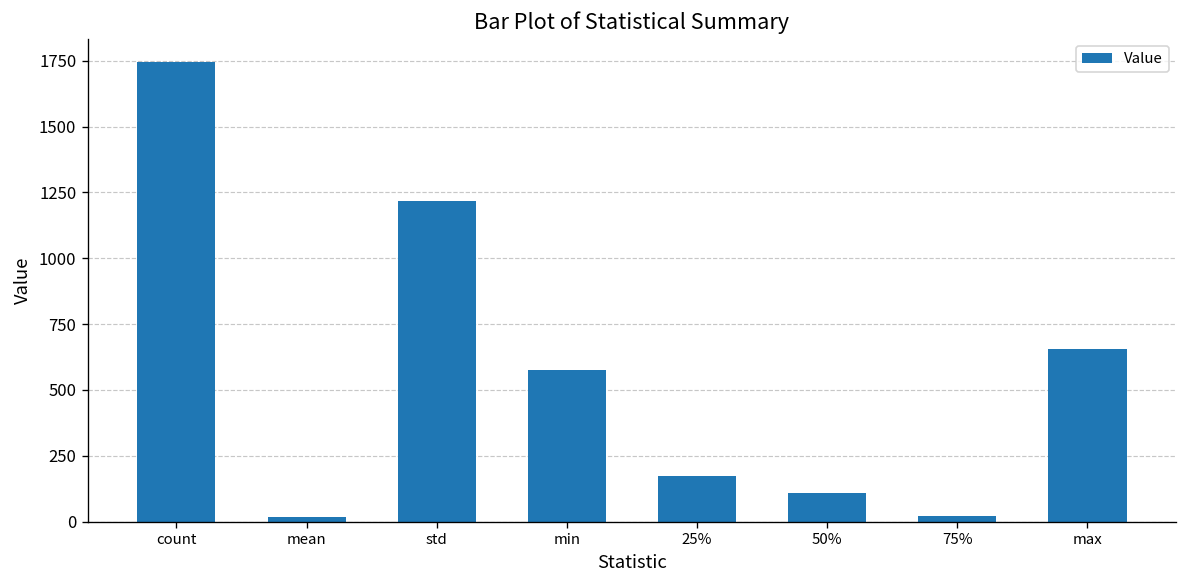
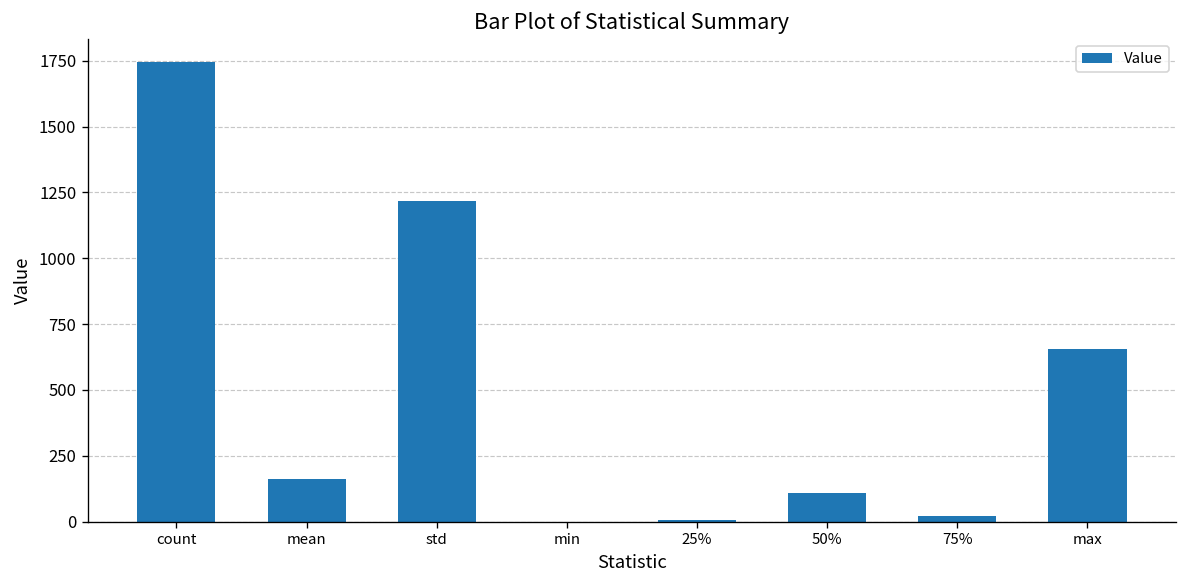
mean: 20 -> 160
min: 580 -> 0
25%: 170 -> 10
